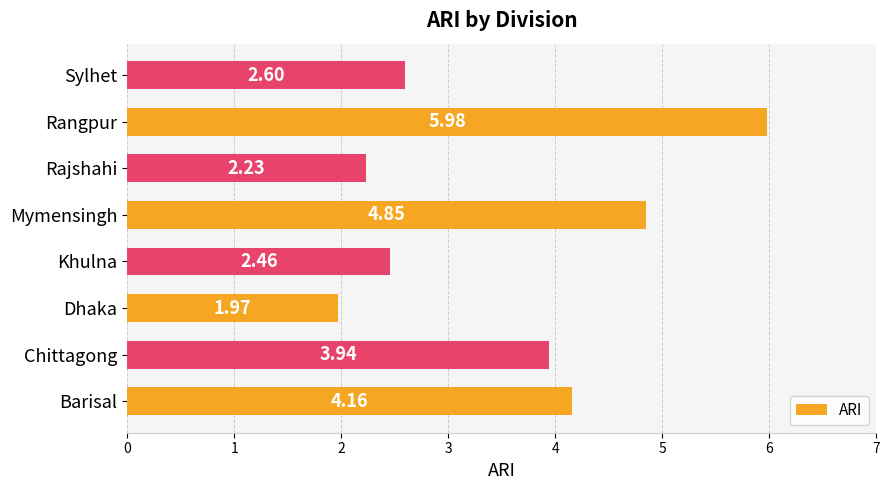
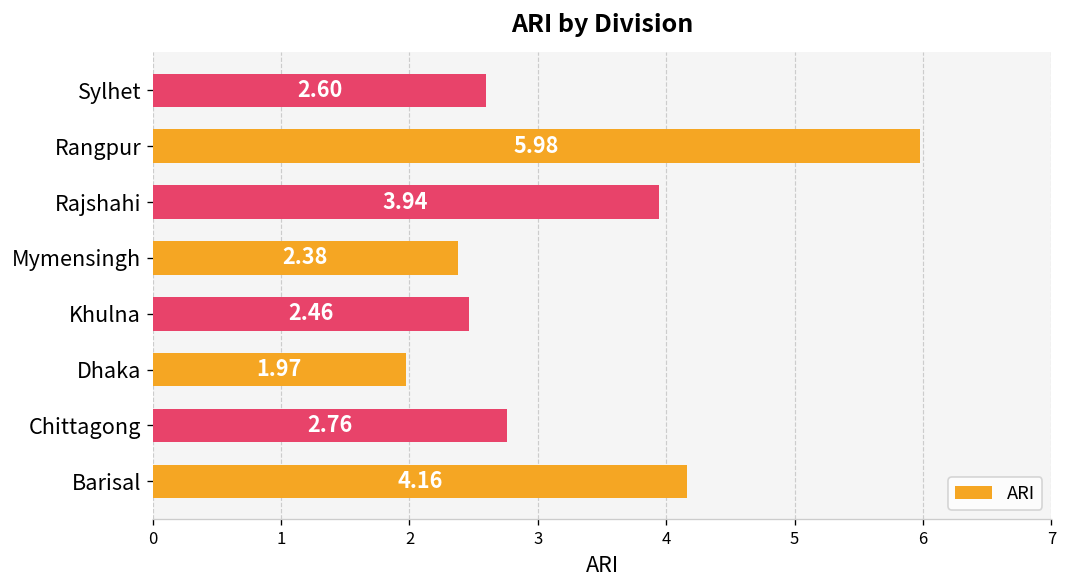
Rajshahi: 2.23 -> 3.94
Mymensingh: 4.85 -> 2.38
Chittagong: 3.94 -> 2.76
